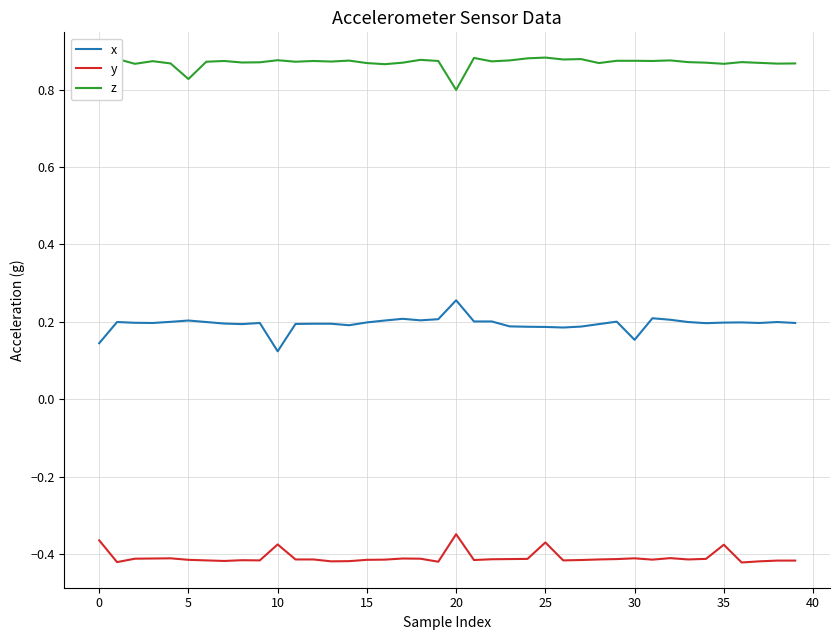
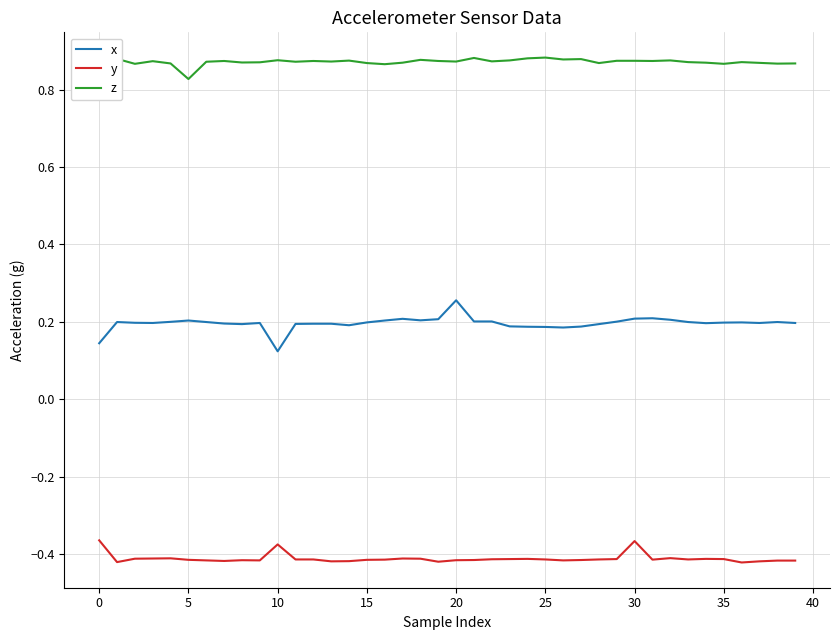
y, 20: -0.35 -> -0.42
z, 20: 0.80 -> 0.87
y, 25: -0.37 -> -0.41
x, 30: 0.15 -> 0.21
y, 30: -0.41 -> -0.37
y, 35: -0.38 -> -0.41
